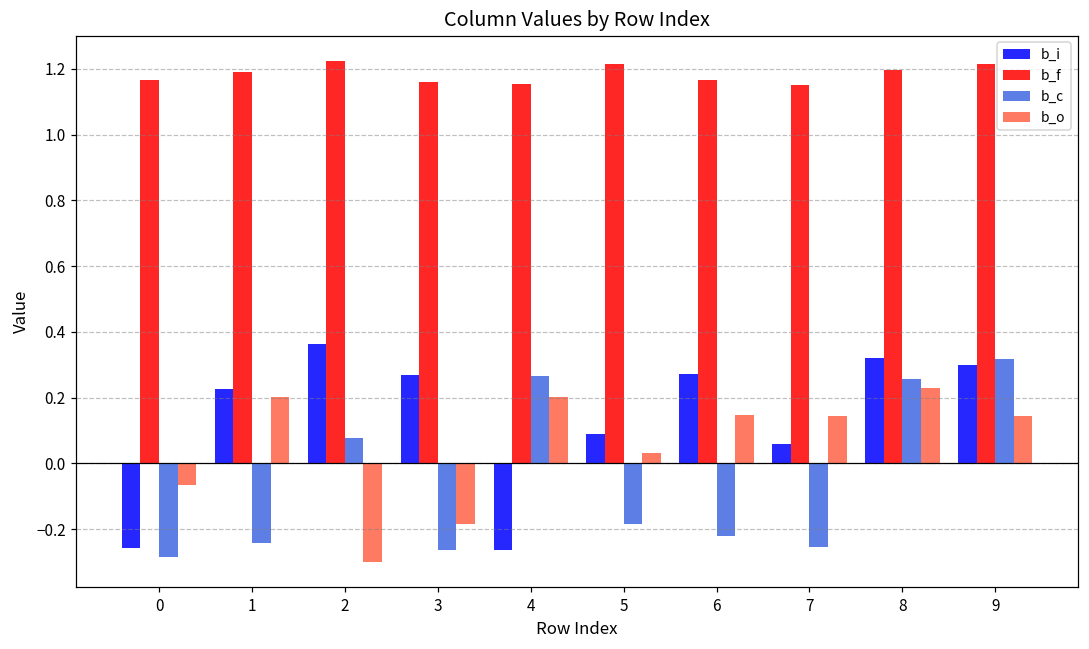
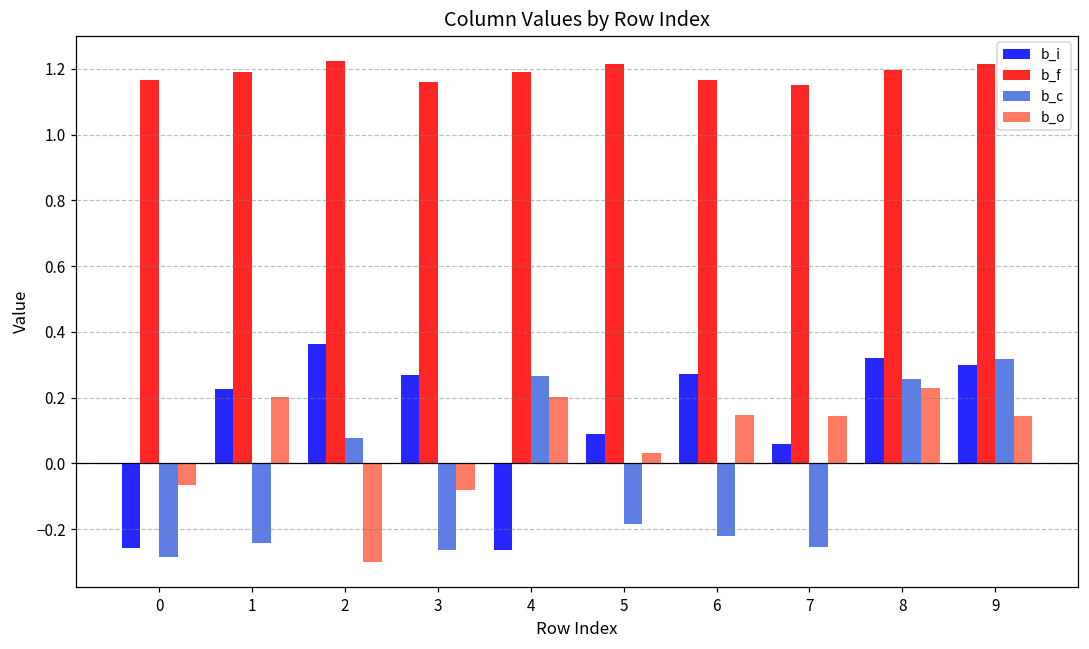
b_o, 3: -0.19 -> -0.08
b_f, 4: 1.16 -> 1.19
